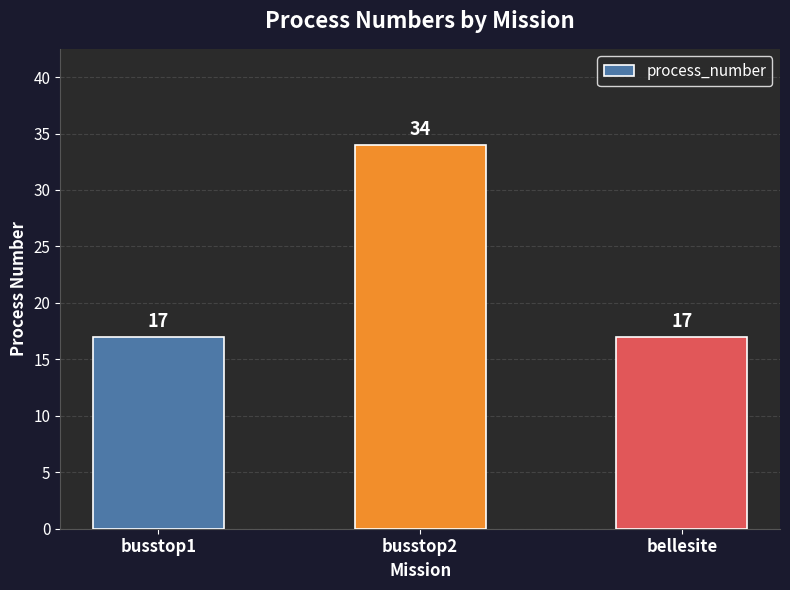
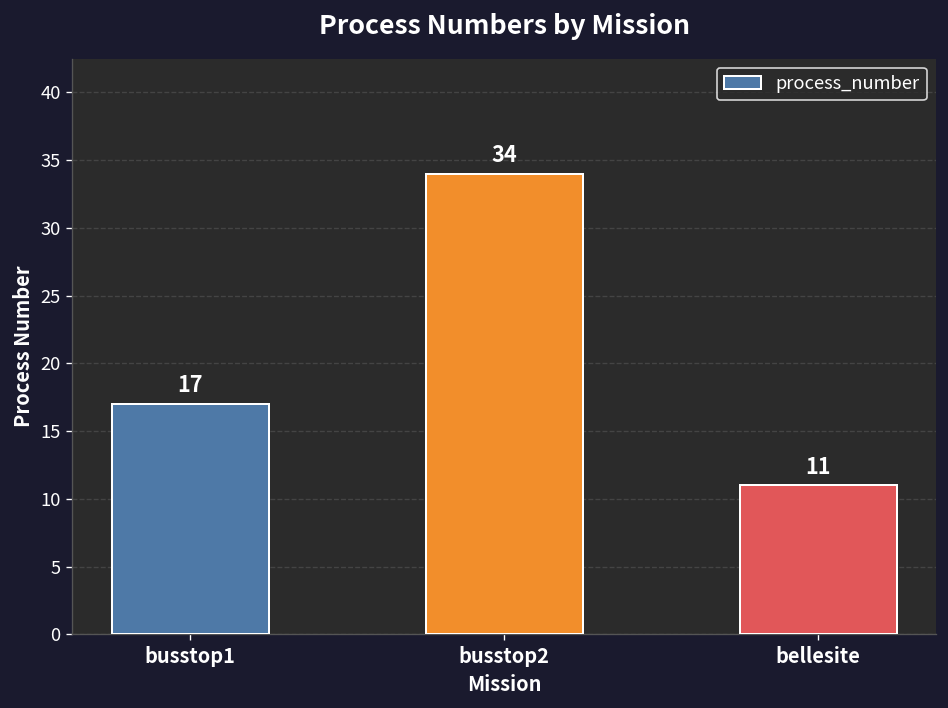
bellesite: 17 -> 11
